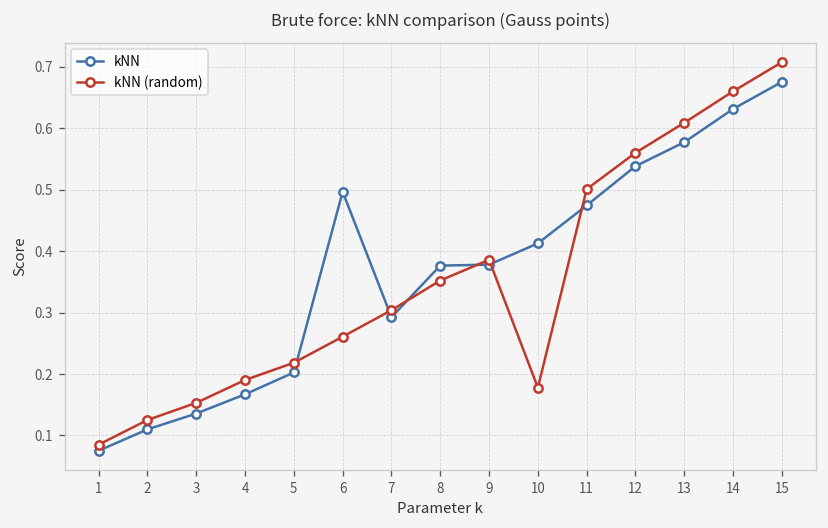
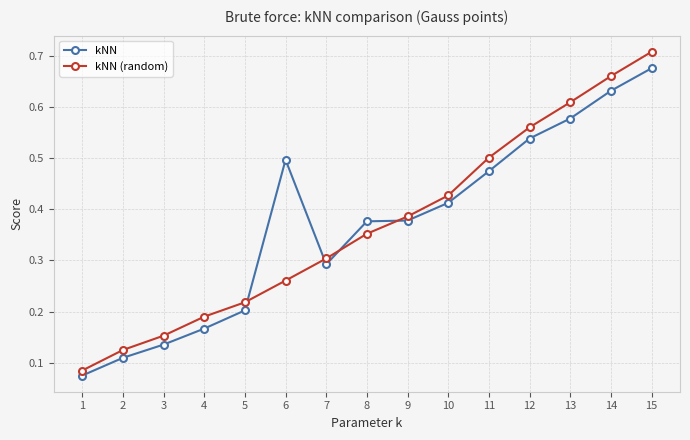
kNN (random), 10: 0.18 -> 0.43
